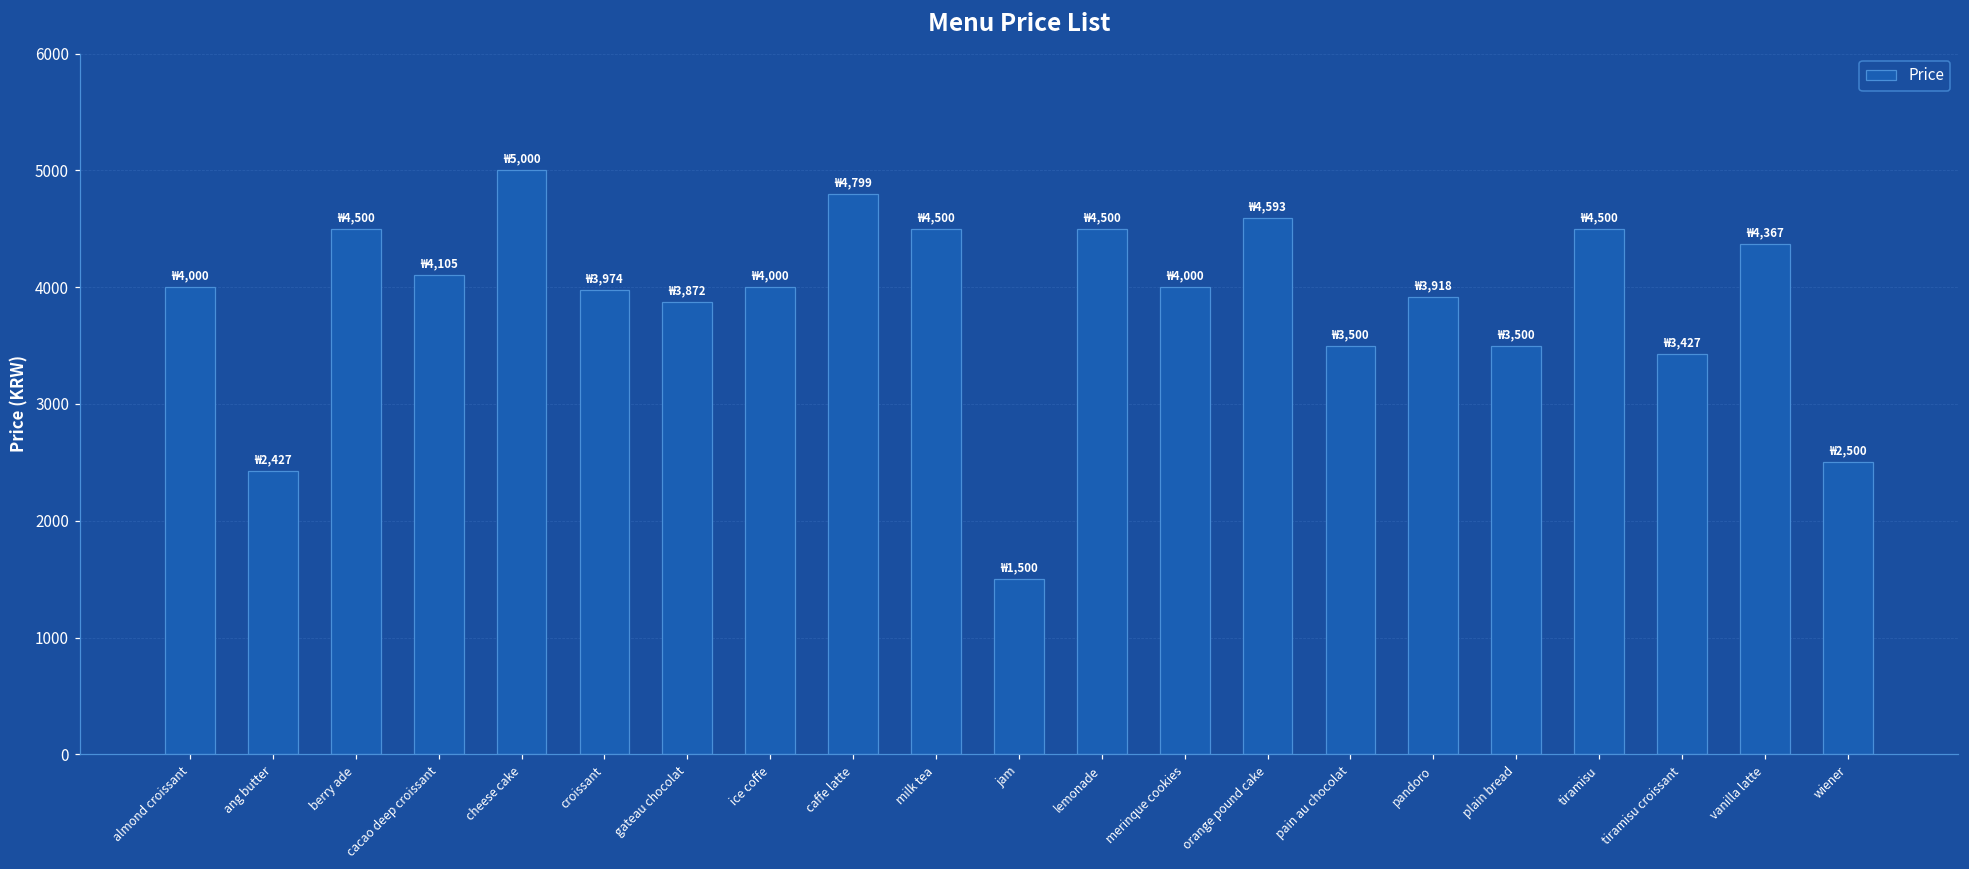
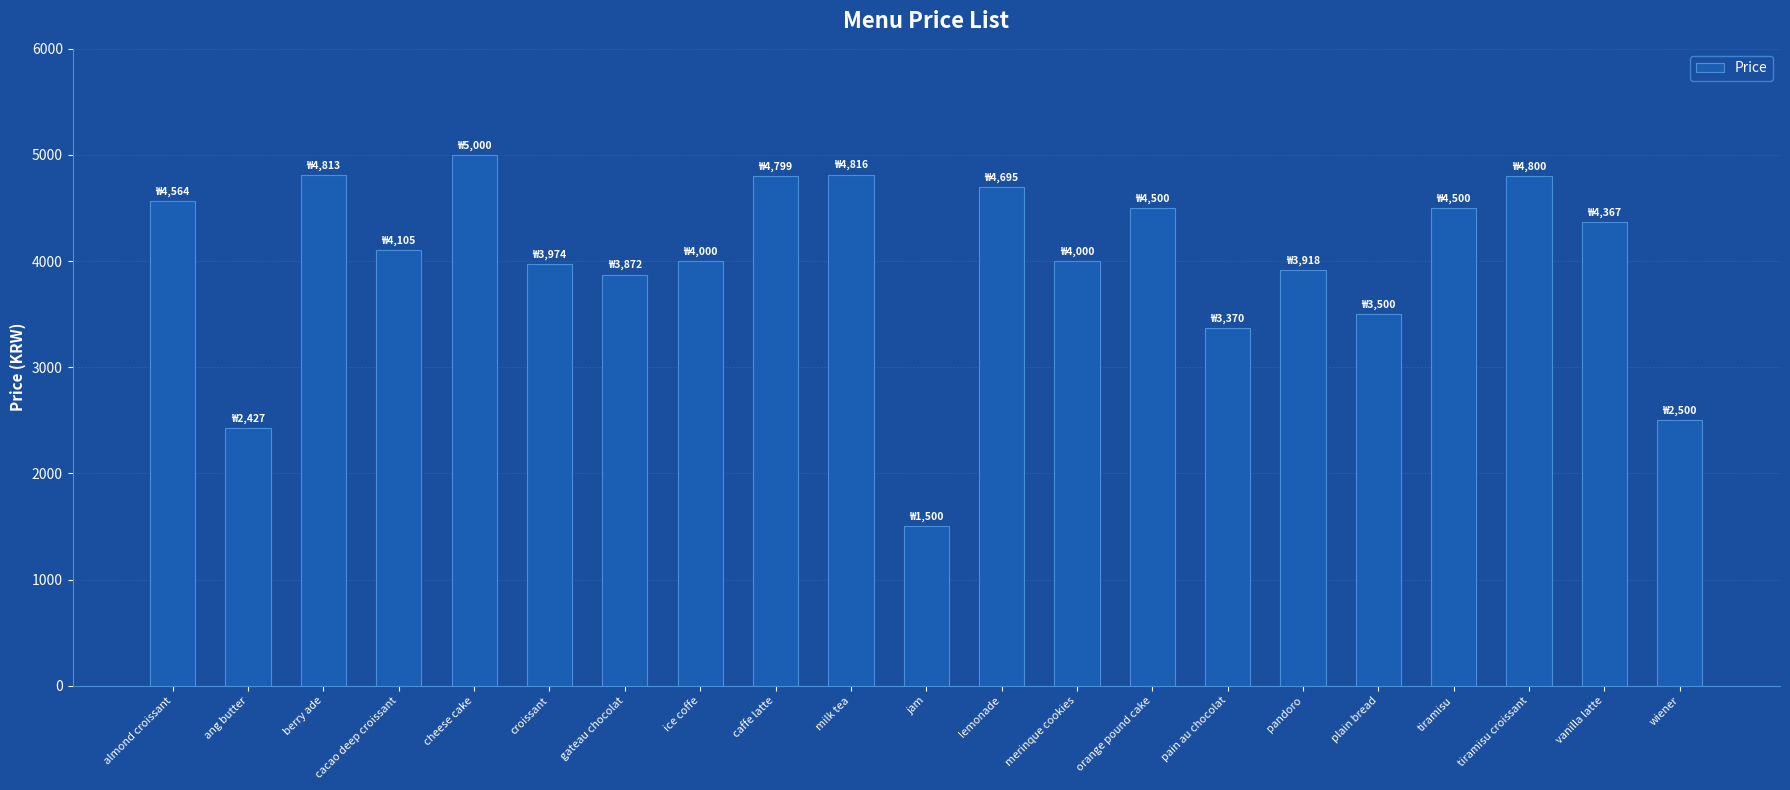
almond croissant: 4,000 -> 4,564
berry ade: 4,500 -> 4,813
milk tea: 4,500 -> 4,816
lemonade: 4,500 -> 4,695
orange pound cake: 4,593 -> 4,500
pain au chocolat: 3,500 -> 3,370
tiramisu croissant: 3,427 -> 4,800
